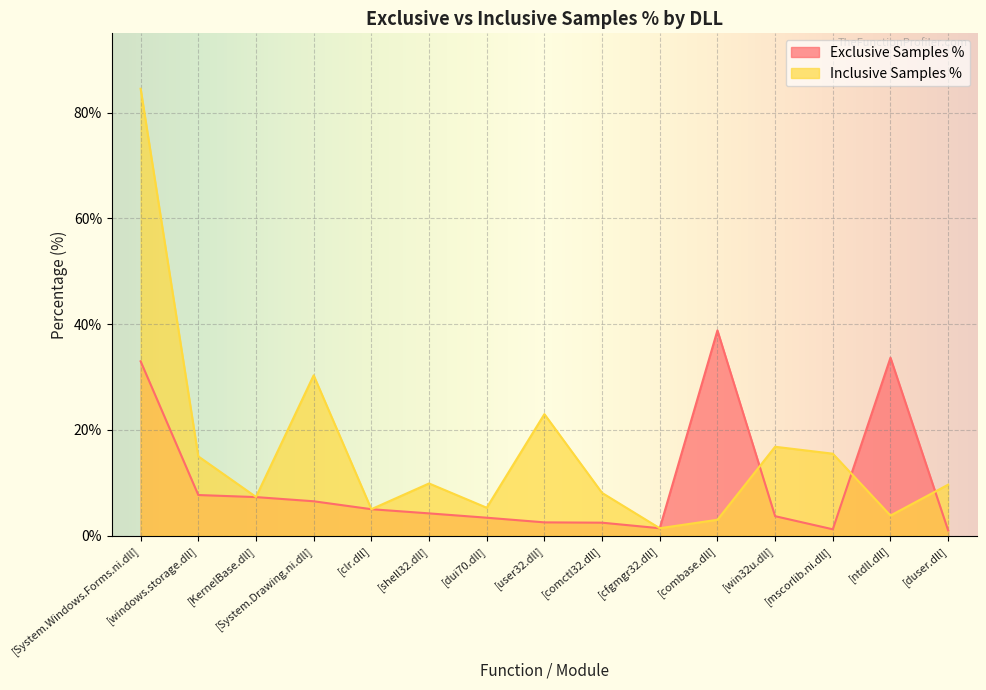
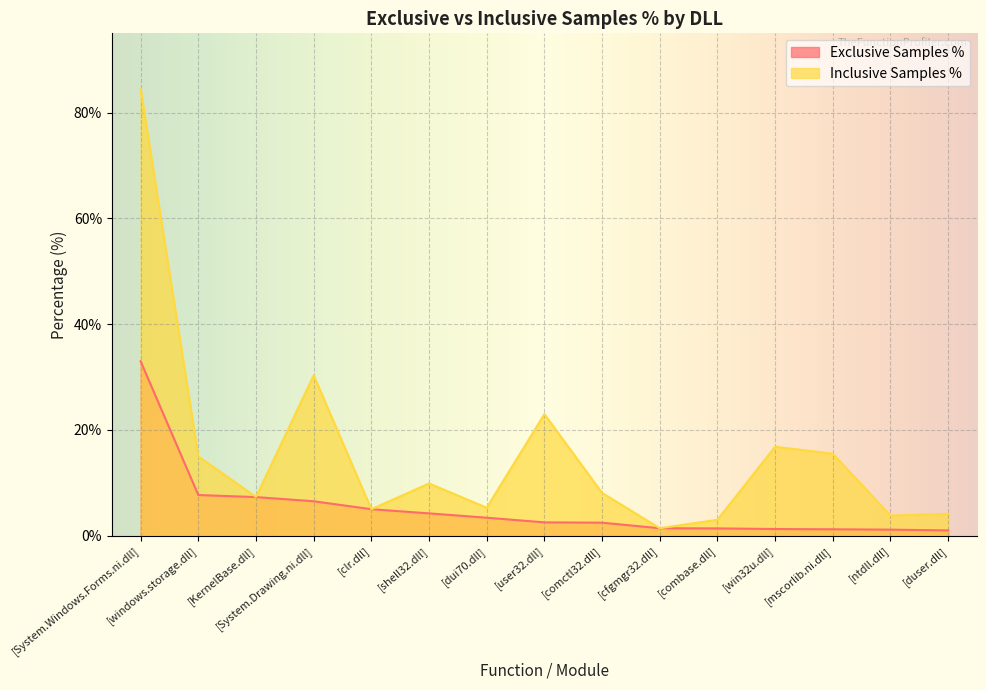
Exclusive Samples %, [combase.dll]: 39% -> 1%
Exclusive Samples %, [win32u.dll]: 4% -> 1%
Exclusive Samples %, [ntdll.dll]: 34% -> 1%
Inclusive Samples %, [duser.dll]: 10% -> 4%
